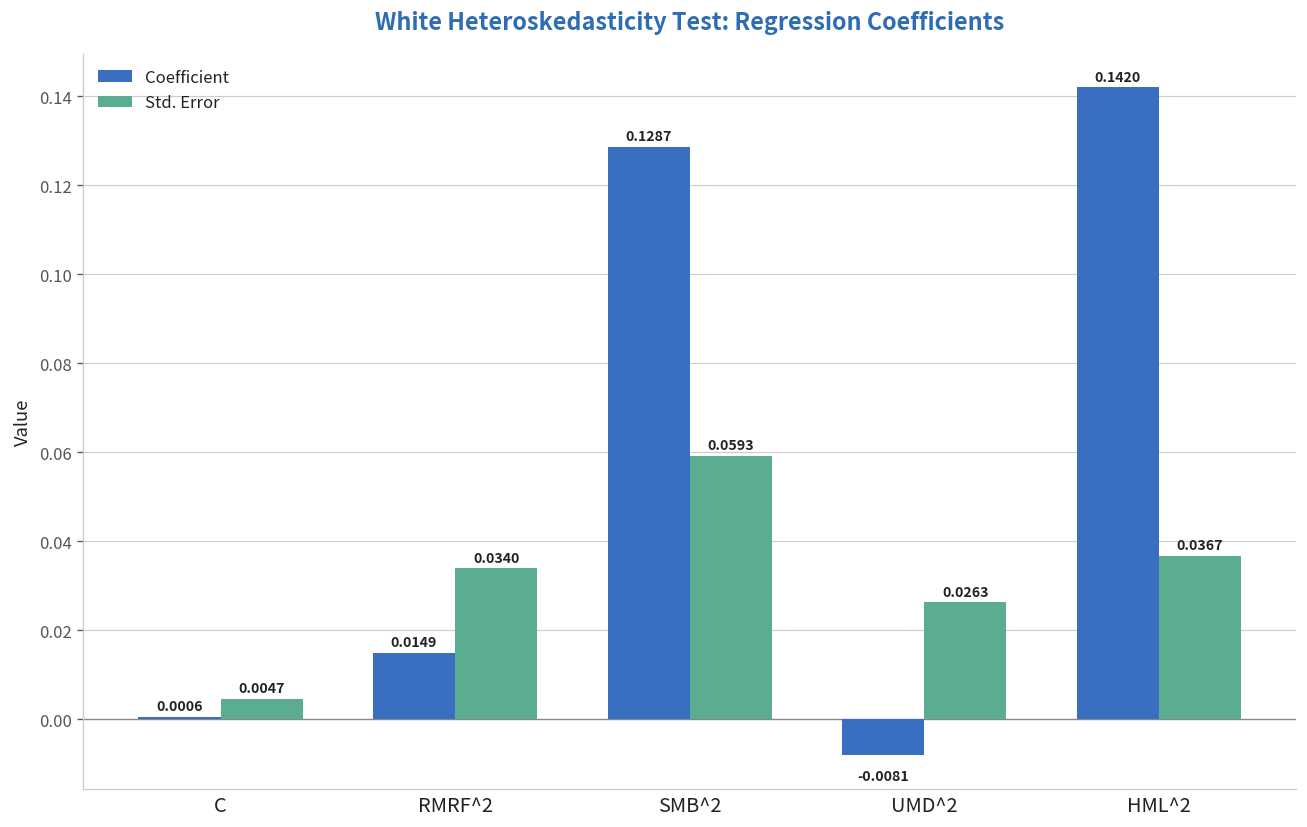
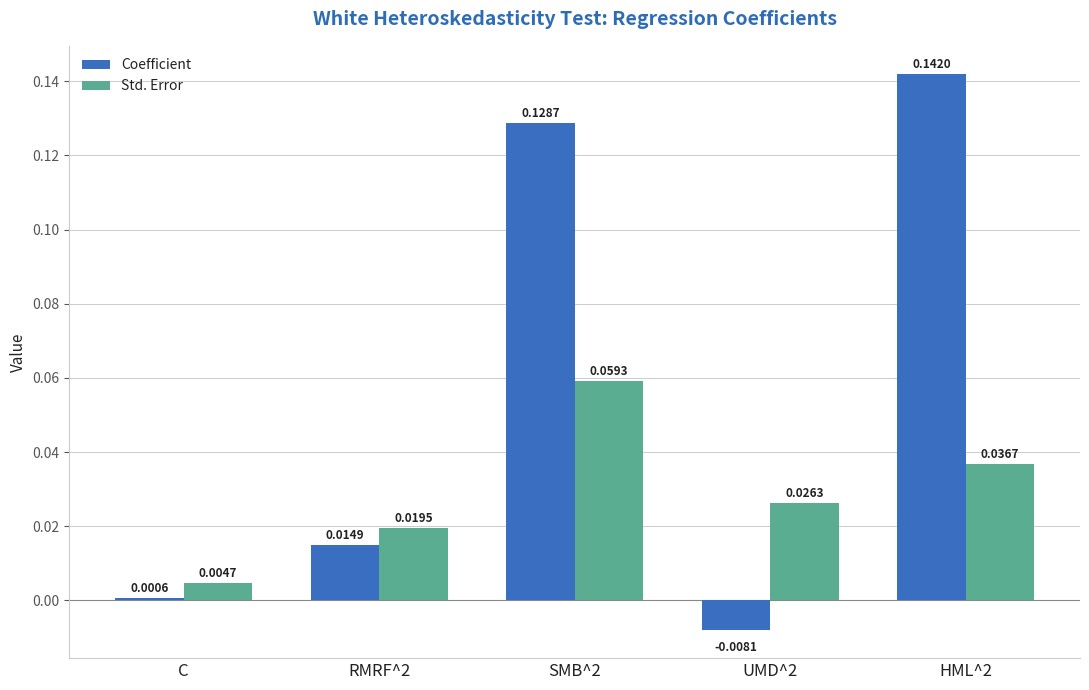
Std. Error, RMRF^2: 0.0340 -> 0.0195
